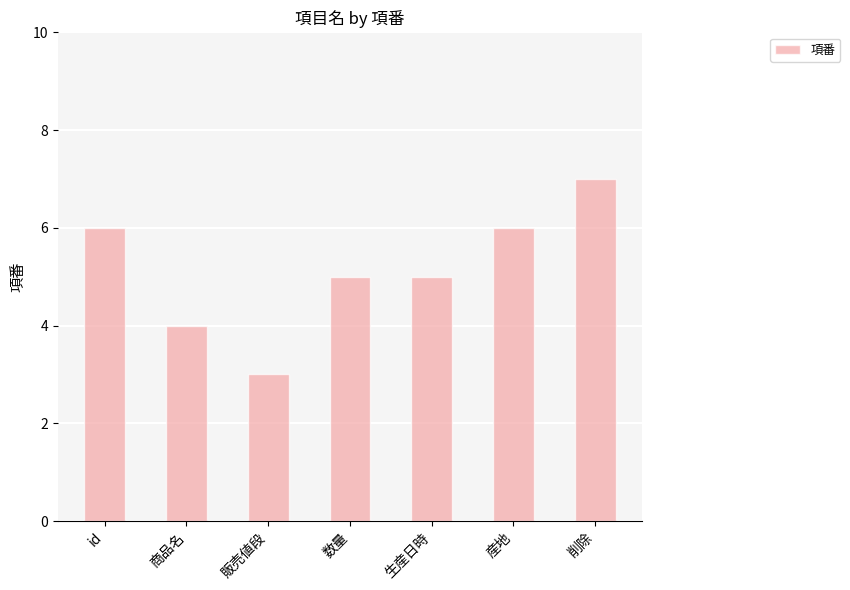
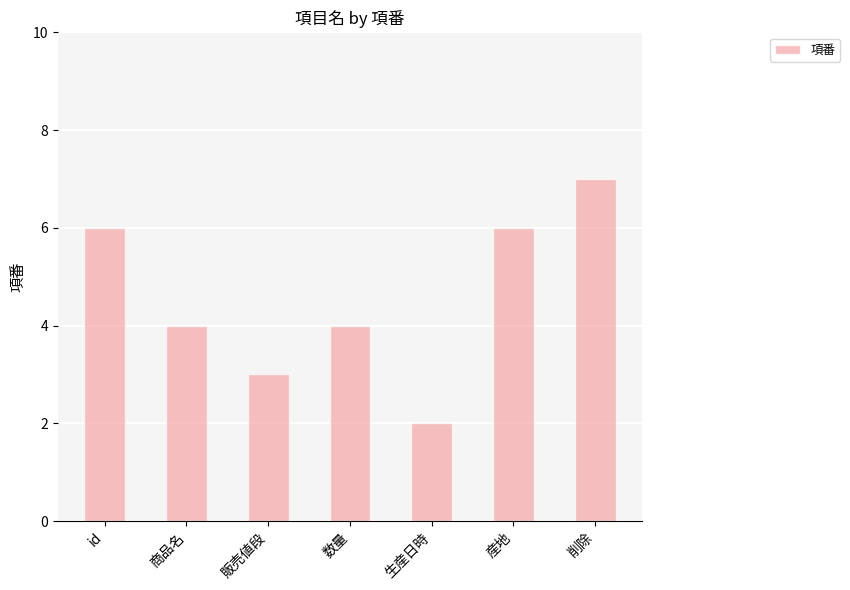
数量: 5 -> 4
生産日時: 5 -> 2
